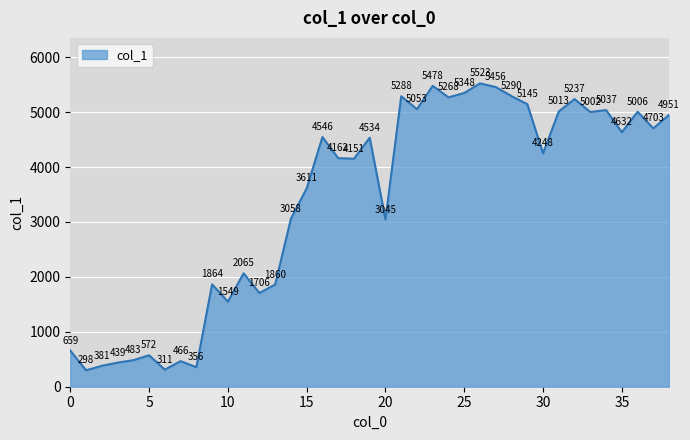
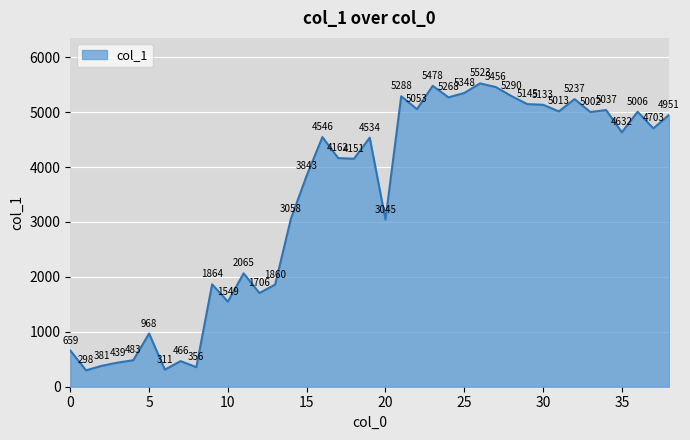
5: 572 -> 968
15: 3611 -> 3843
30: 4248 -> 5133
